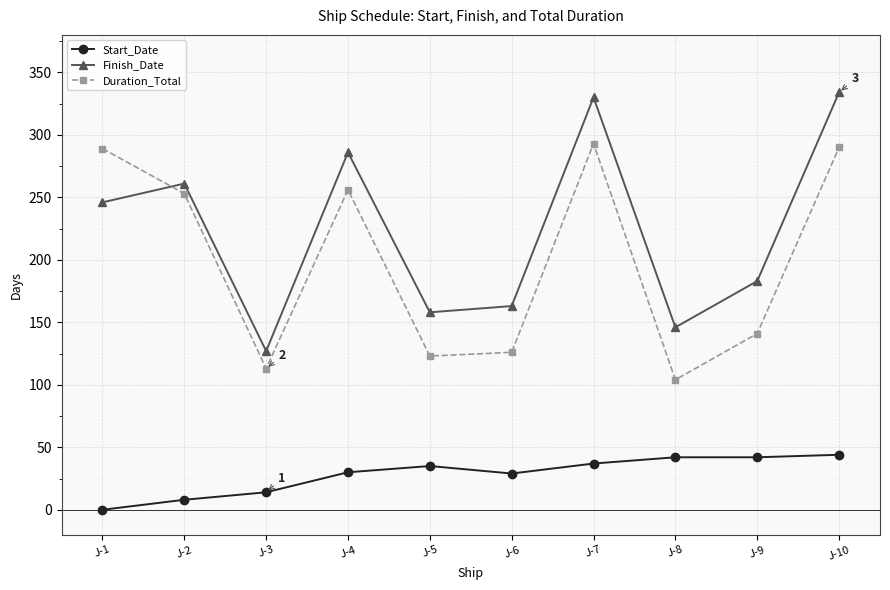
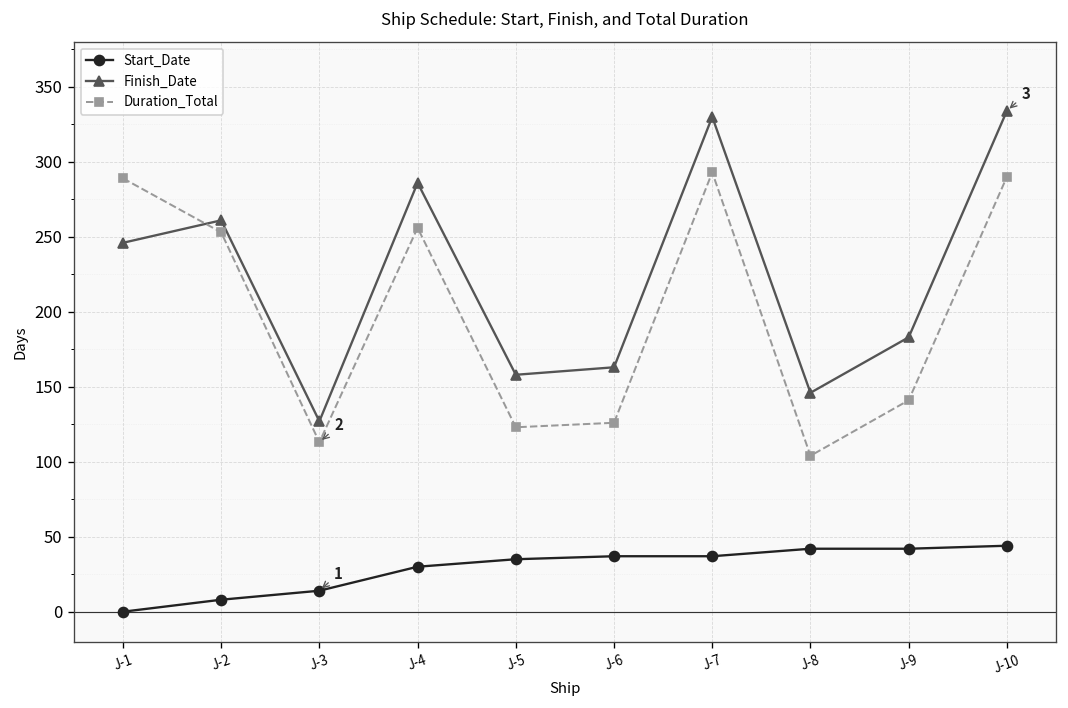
Start_Date, J-6: 29 -> 37
